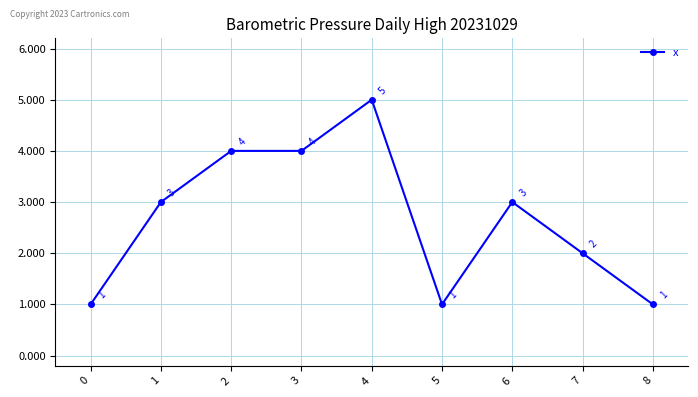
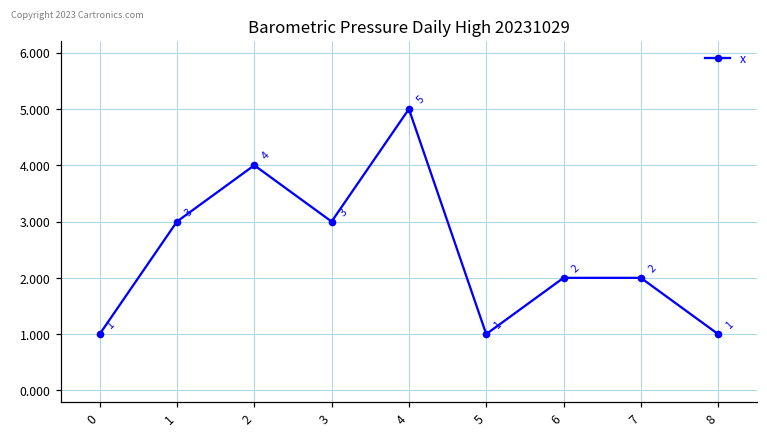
3: 4 -> 3
6: 3 -> 2
